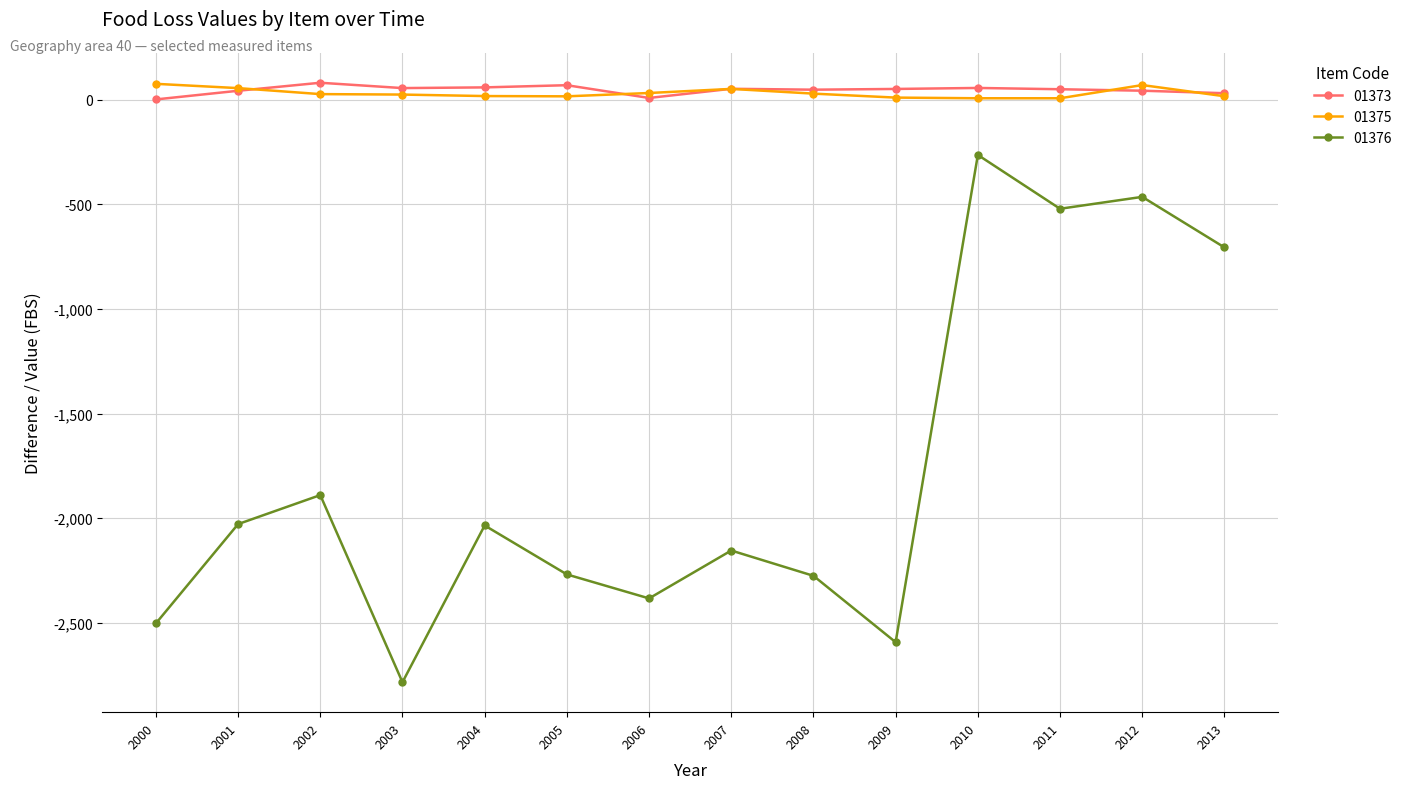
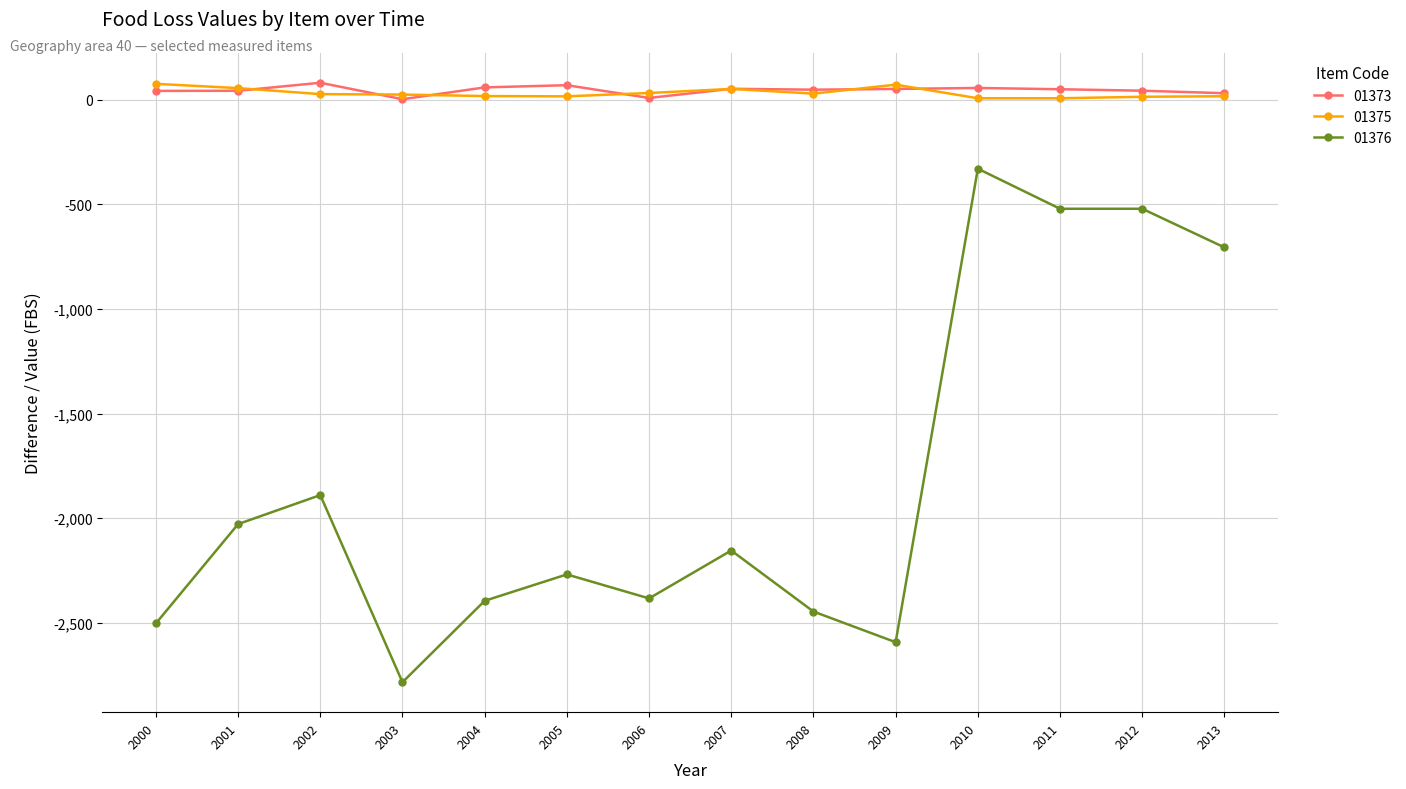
01373, 2000: 0 -> 40
01373, 2003: 60 -> 0
01376, 2004: -2,030 -> -2,390
01376, 2008: -2,280 -> -2,450
01375, 2009: 10 -> 70
01376, 2010: -260 -> -330
01375, 2012: 70 -> 10
01376, 2012: -460 -> -520
